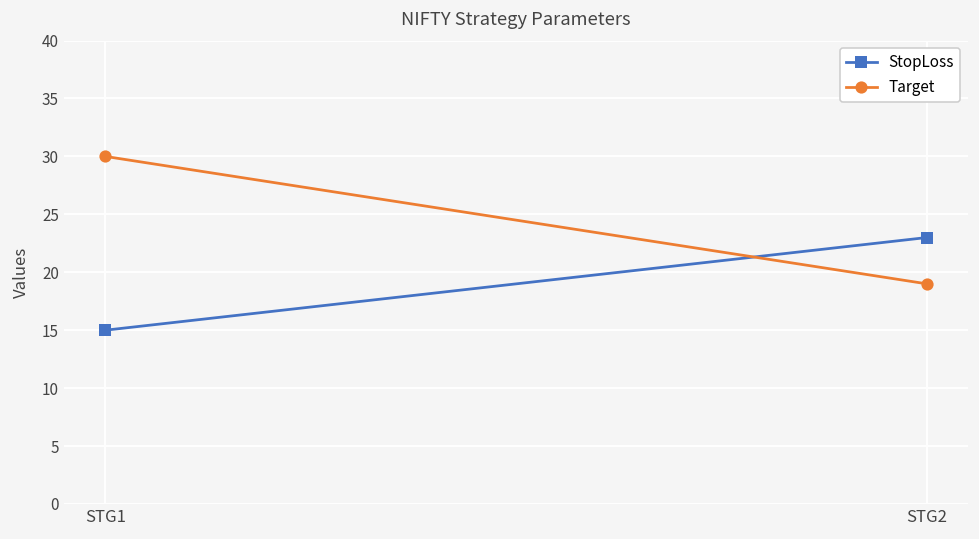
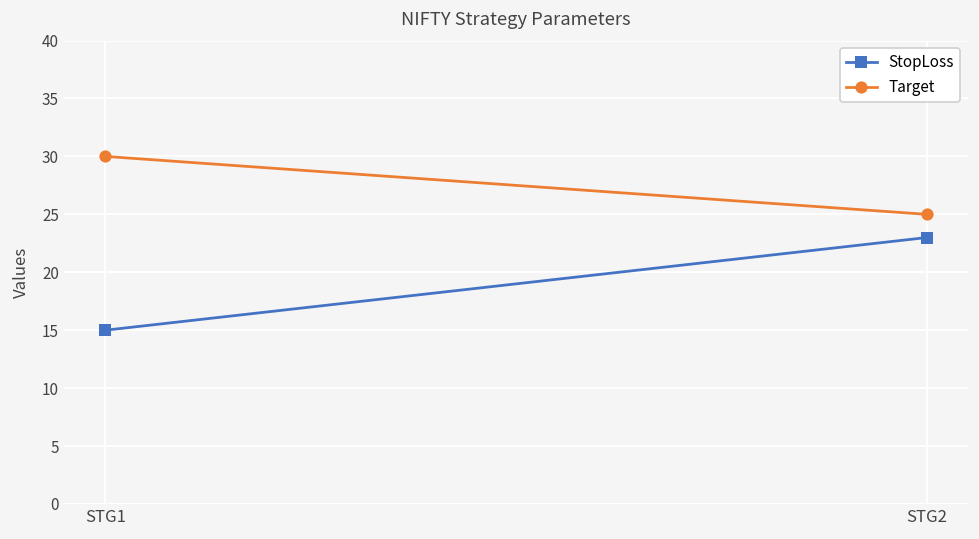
Target, STG2: 19 -> 25
